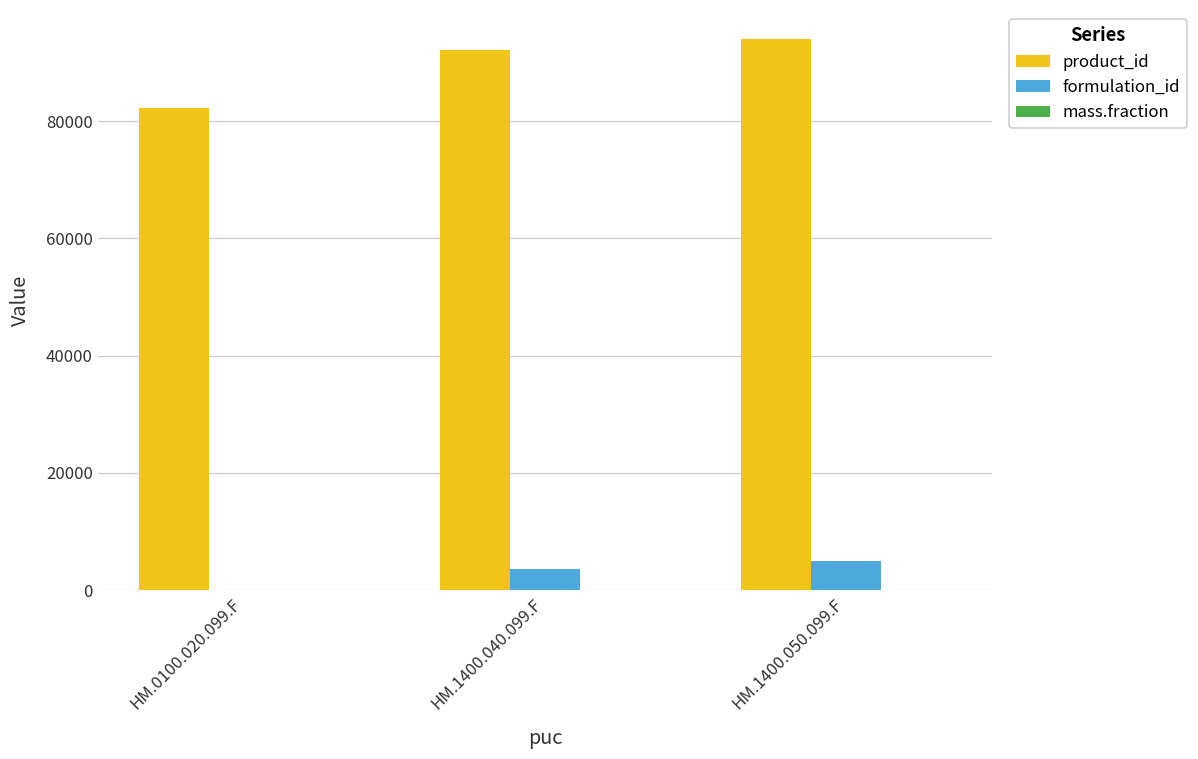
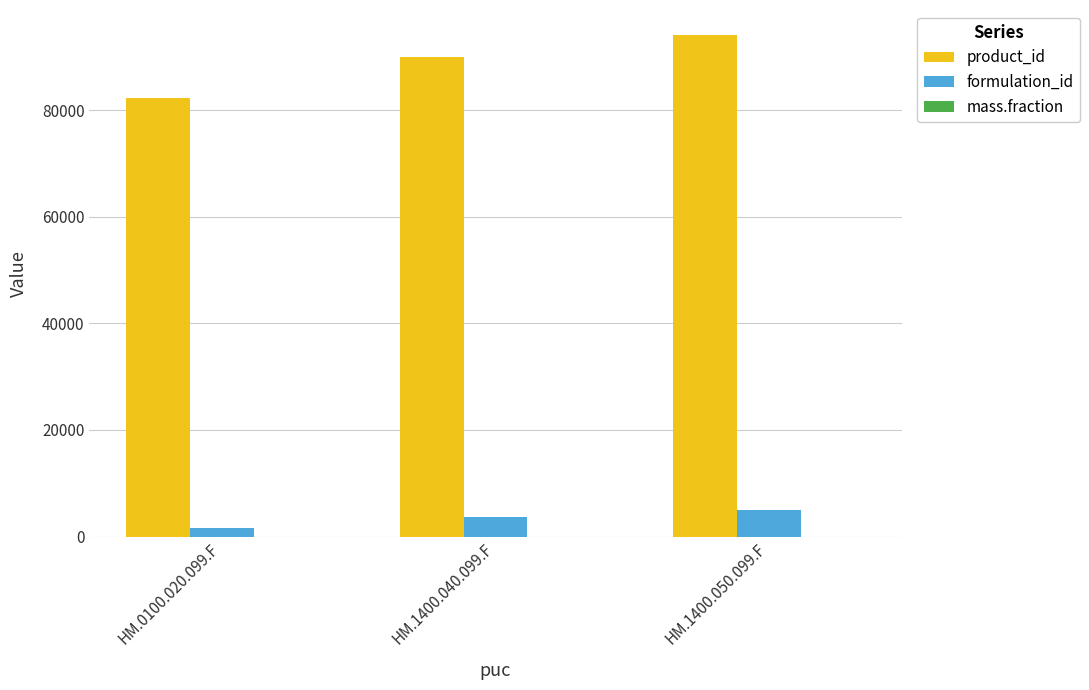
formulation_id, HM.0100.020.099.F: 0 -> 2000
product_id, HM.1400.040.099.F: 92000 -> 90000
